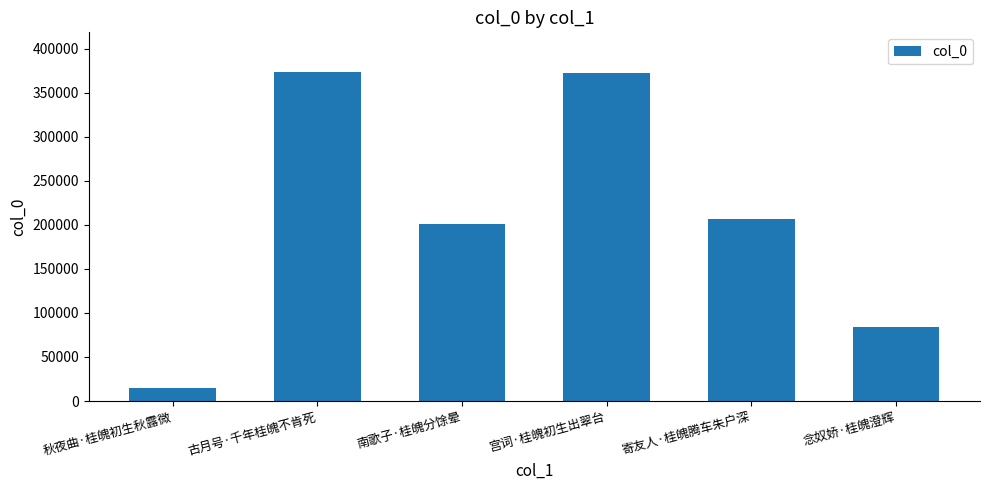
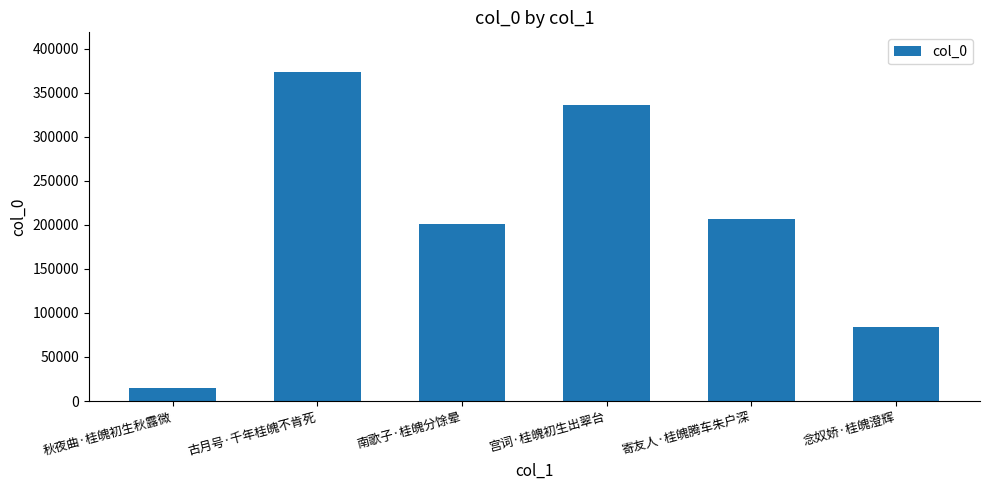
宫词·桂魄初生出翠台: 370000 -> 340000
